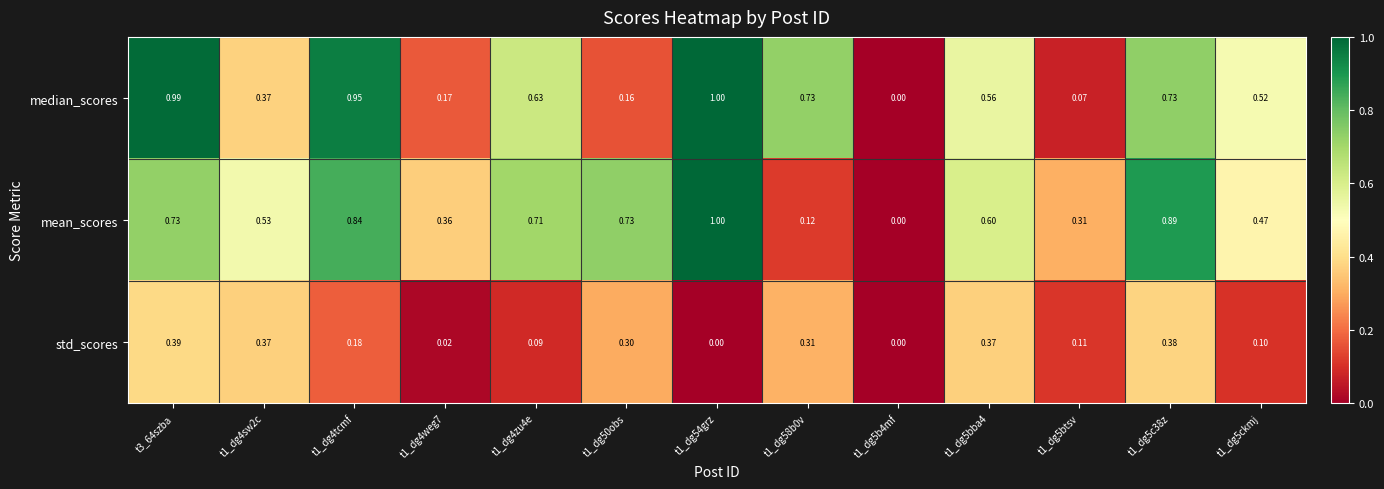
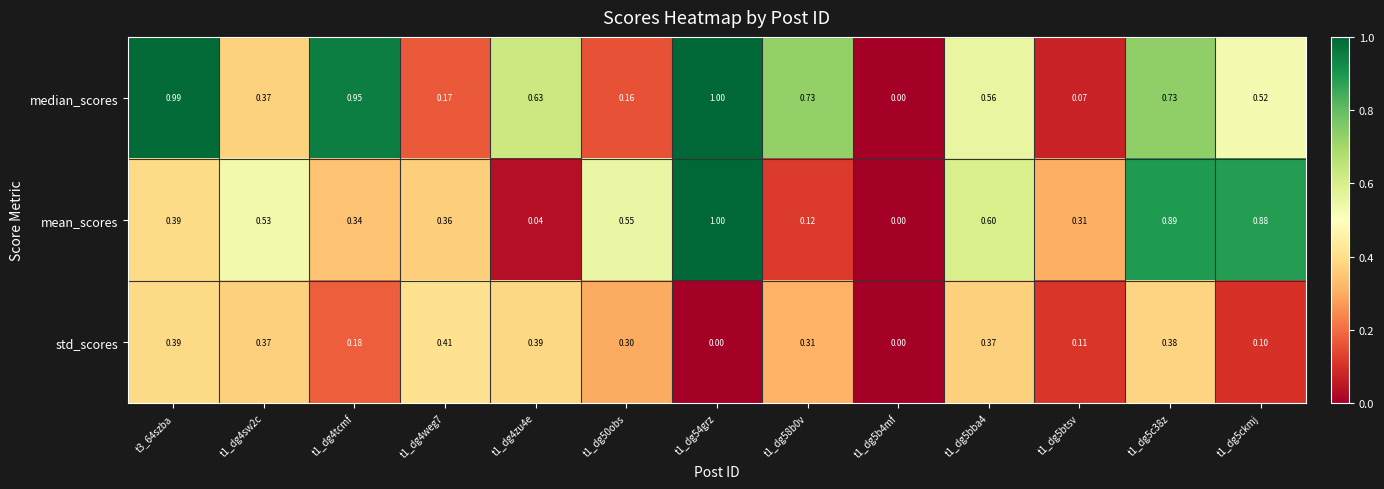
mean_scores, t3_64szba: 0.73 -> 0.39
mean_scores, t1_dg4tcmf: 0.84 -> 0.34
mean_scores, t1_dg4zu4e: 0.71 -> 0.04
mean_scores, t1_dg50obs: 0.73 -> 0.55
mean_scores, t1_dg5ckmj: 0.47 -> 0.88
std_scores, t1_dg4weg7: 0.02 -> 0.41
std_scores, t1_dg4zu4e: 0.09 -> 0.39
